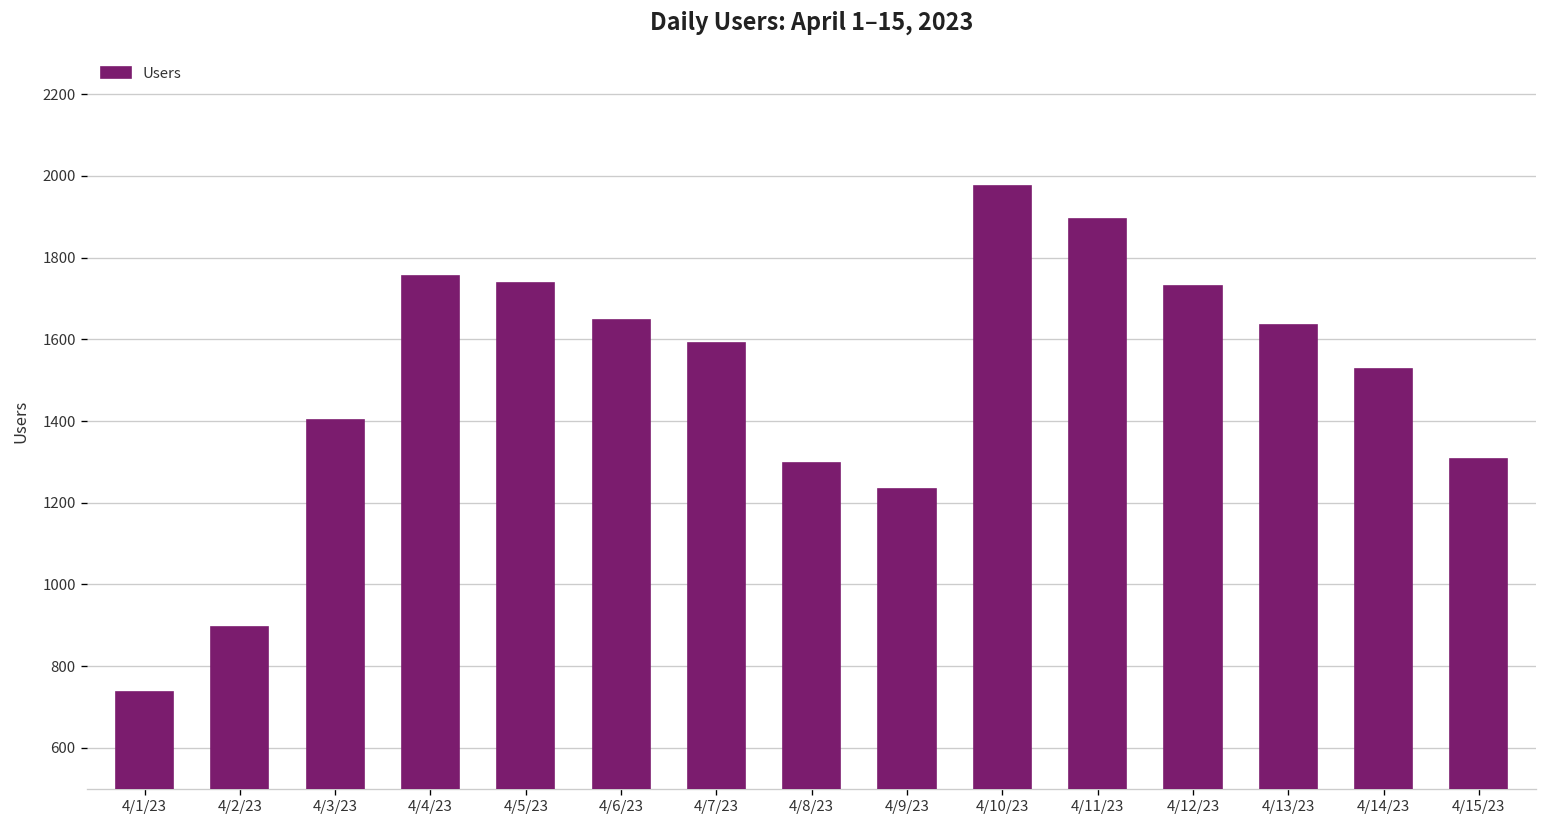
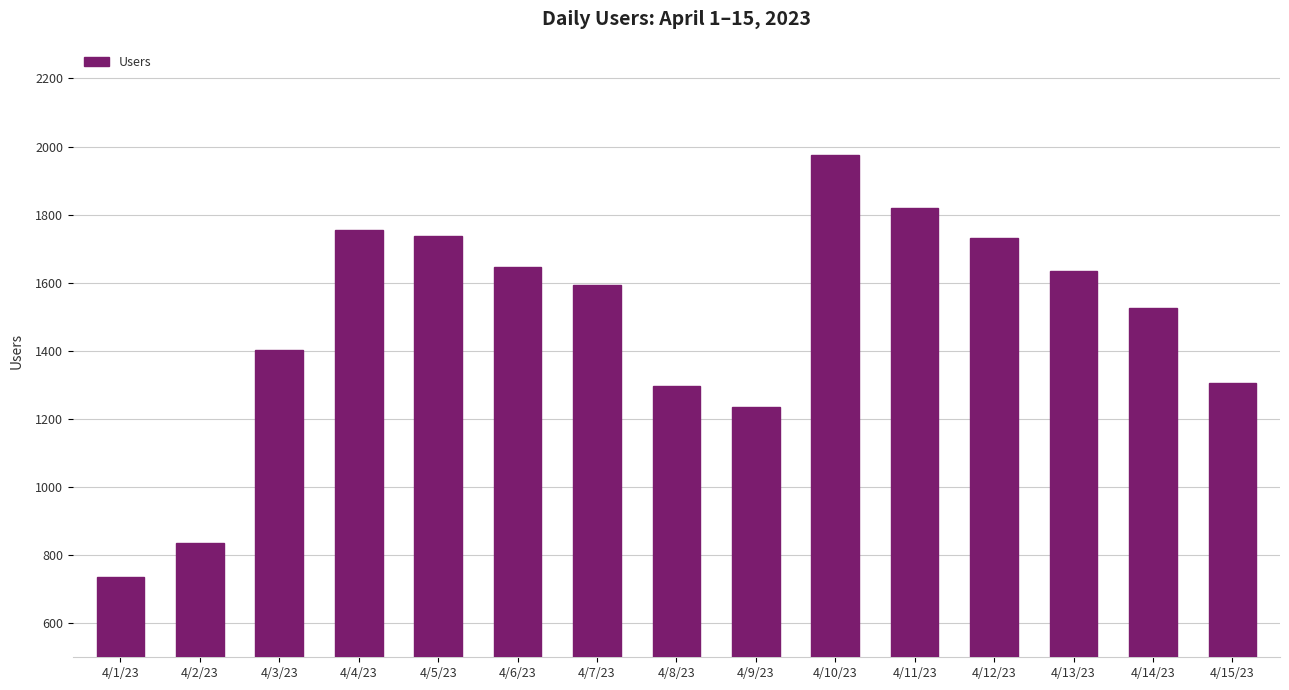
4/2/23: 900 -> 840
4/11/23: 1890 -> 1820
